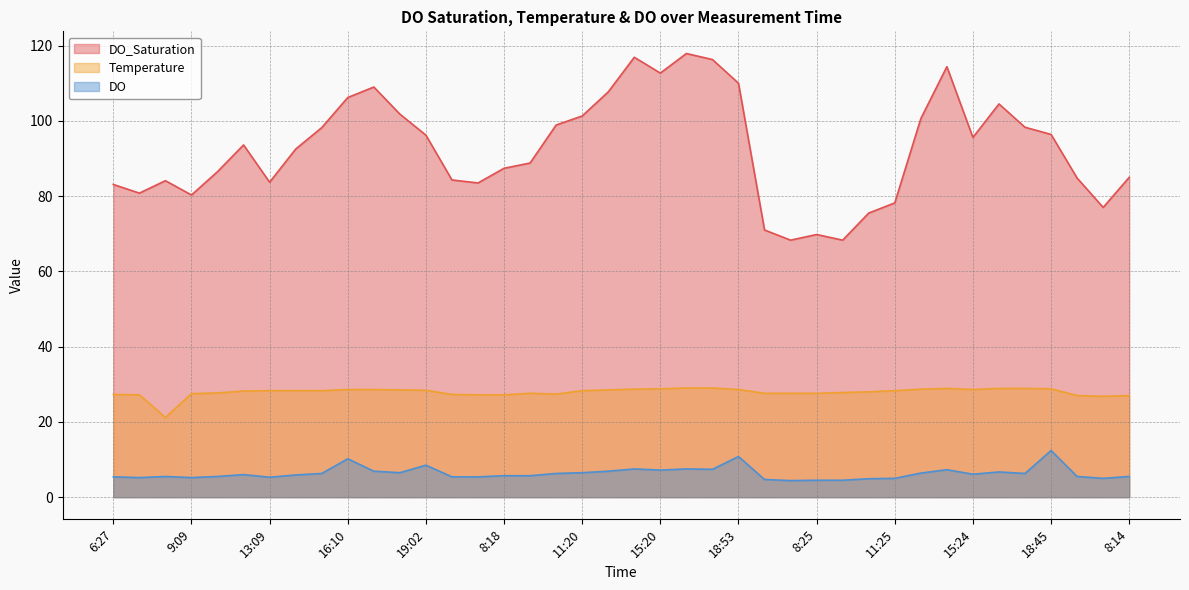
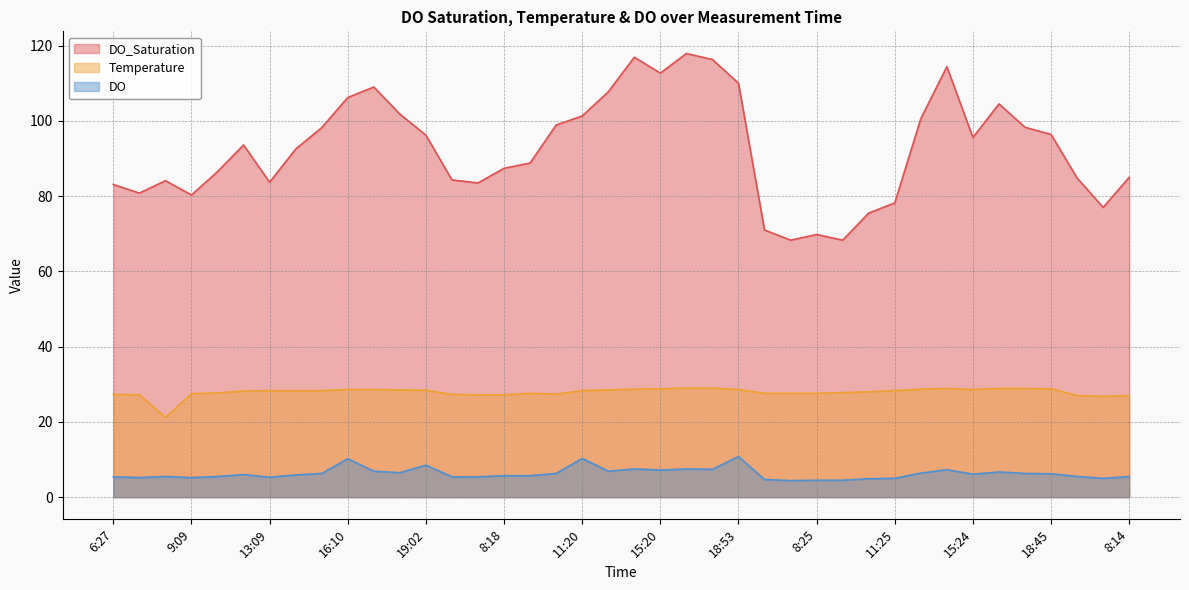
DO, 11:20: 7 -> 10
DO, 18:45: 12 -> 6
